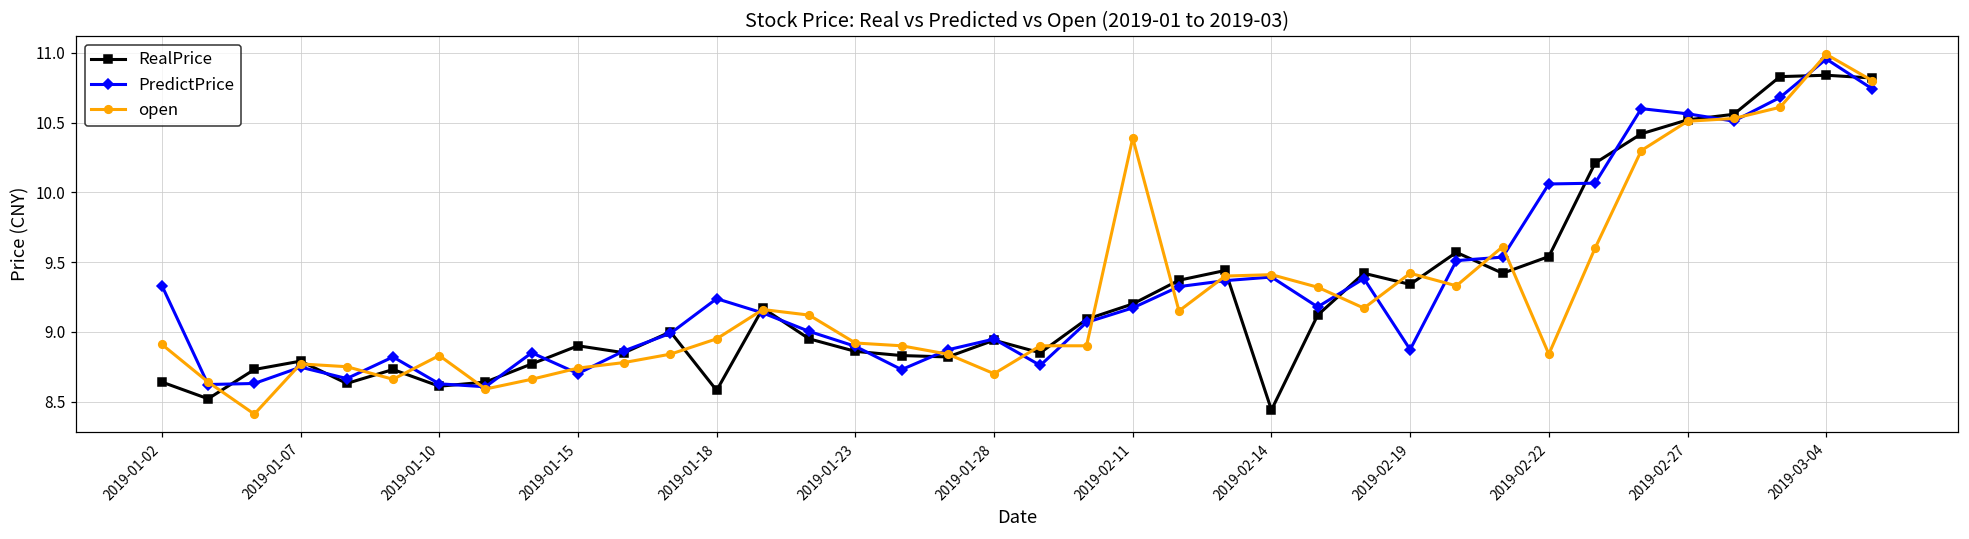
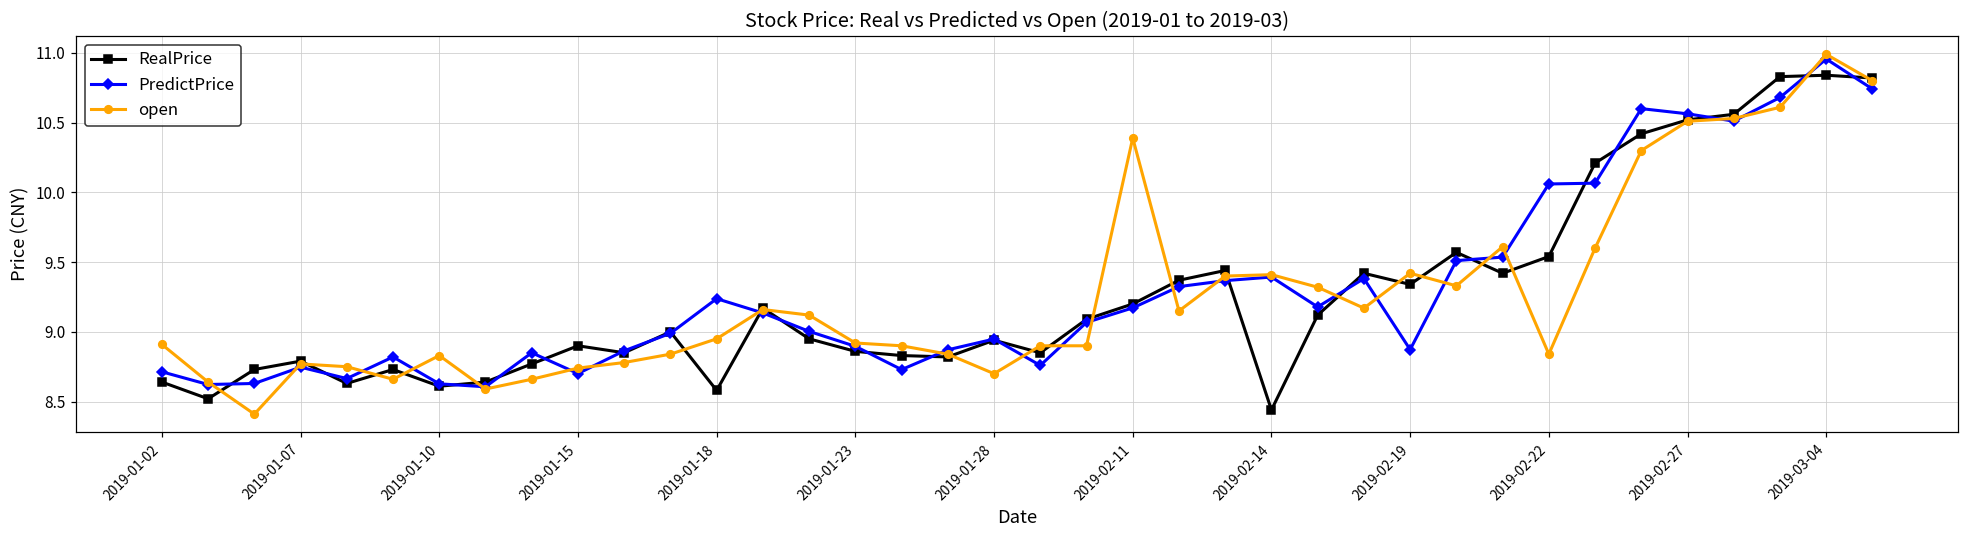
PredictPrice, 2019-01-02: 9.33 -> 8.71
